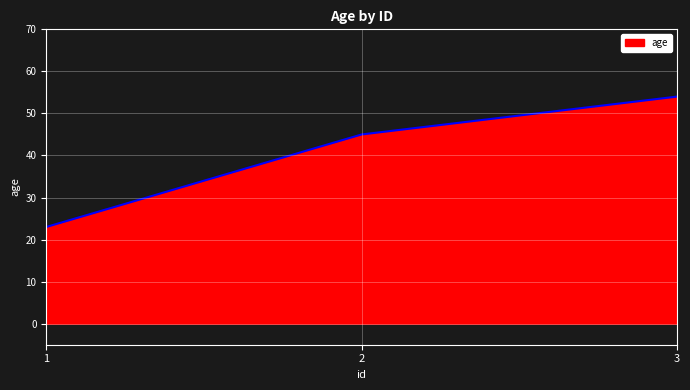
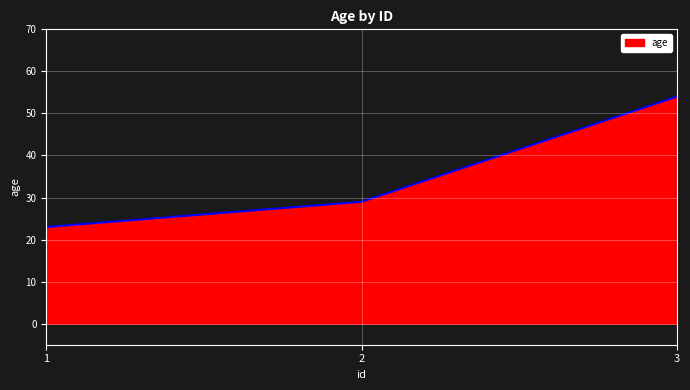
2: 45 -> 29
